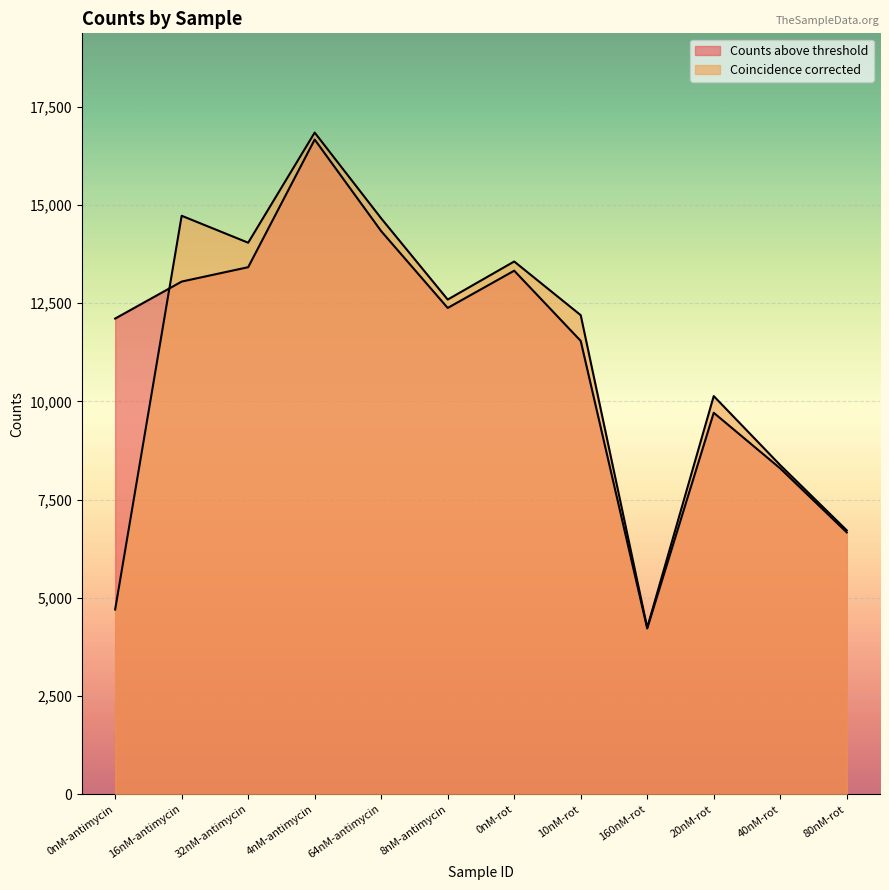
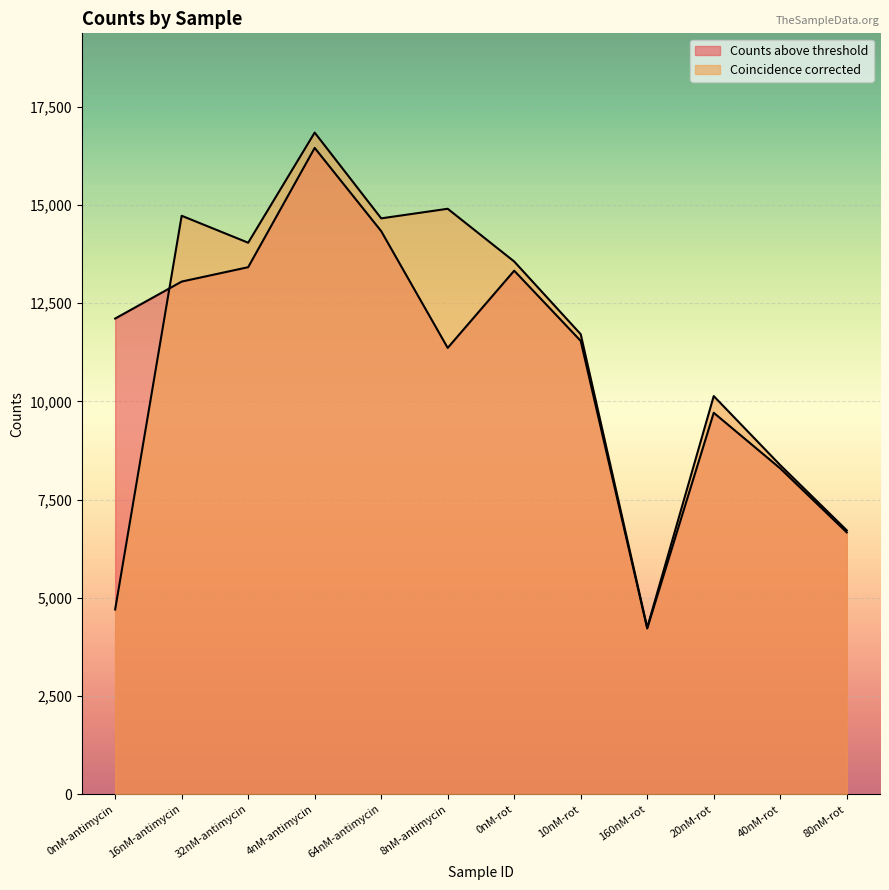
Counts above threshold, 4nM-antimycin: 16,700 -> 16,500
Counts above threshold, 8nM-antimycin: 12,400 -> 11,400
Coincidence corrected, 8nM-antimycin: 12,600 -> 14,900
Coincidence corrected, 10nM-rot: 12,200 -> 11,700
